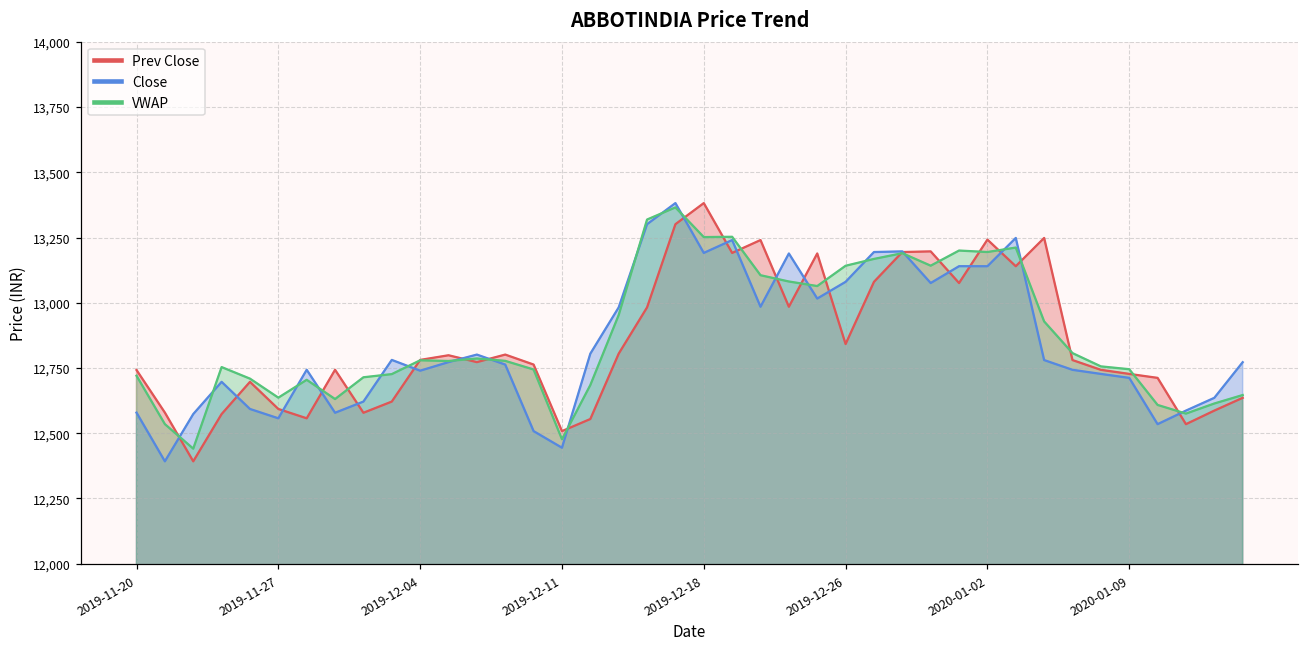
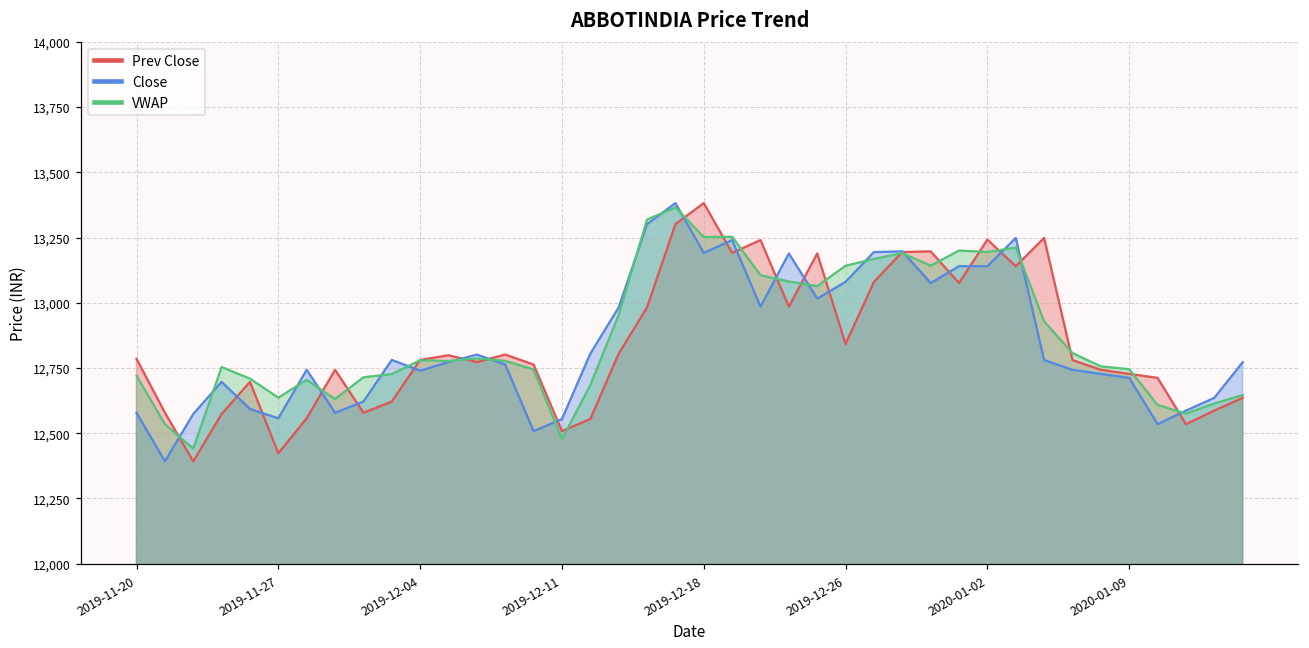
Prev Close, 2019-11-20: 12,740 -> 12,790
Prev Close, 2019-11-27: 12,590 -> 12,420
Close, 2019-12-11: 12,440 -> 12,550
